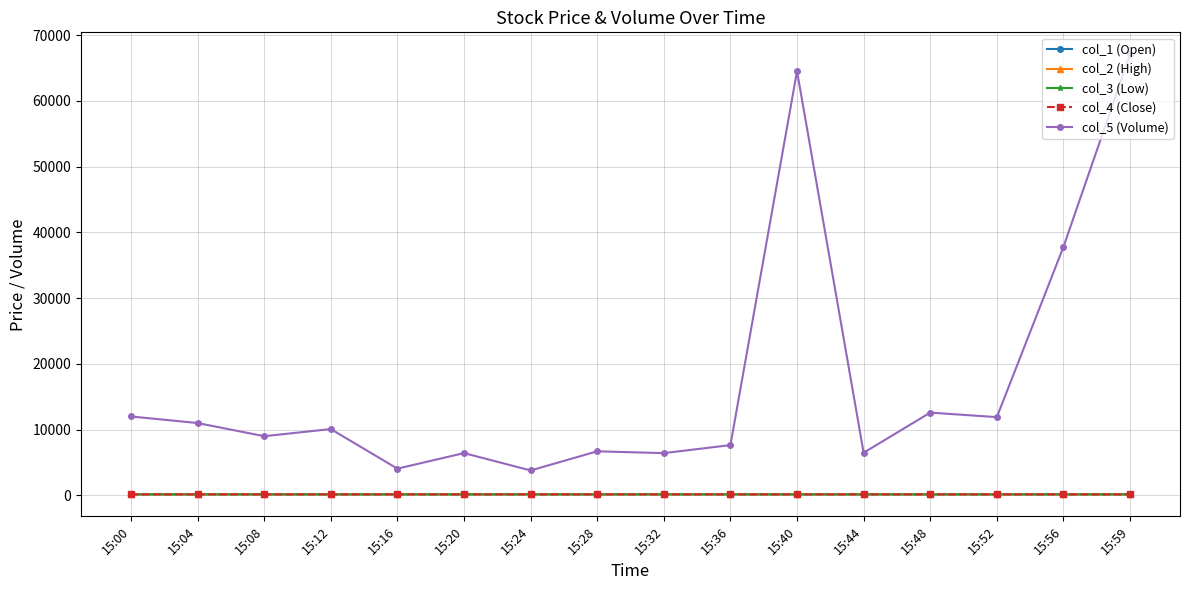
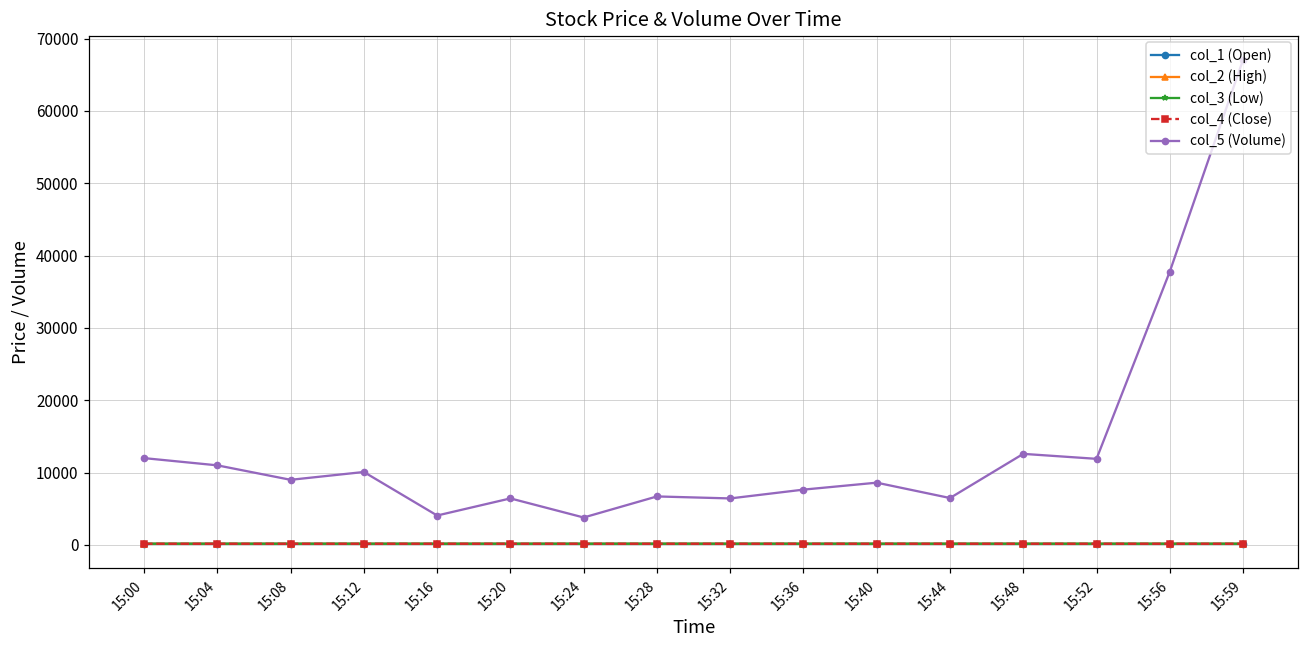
col_5 (Volume), 15:40: 65000 -> 9000
